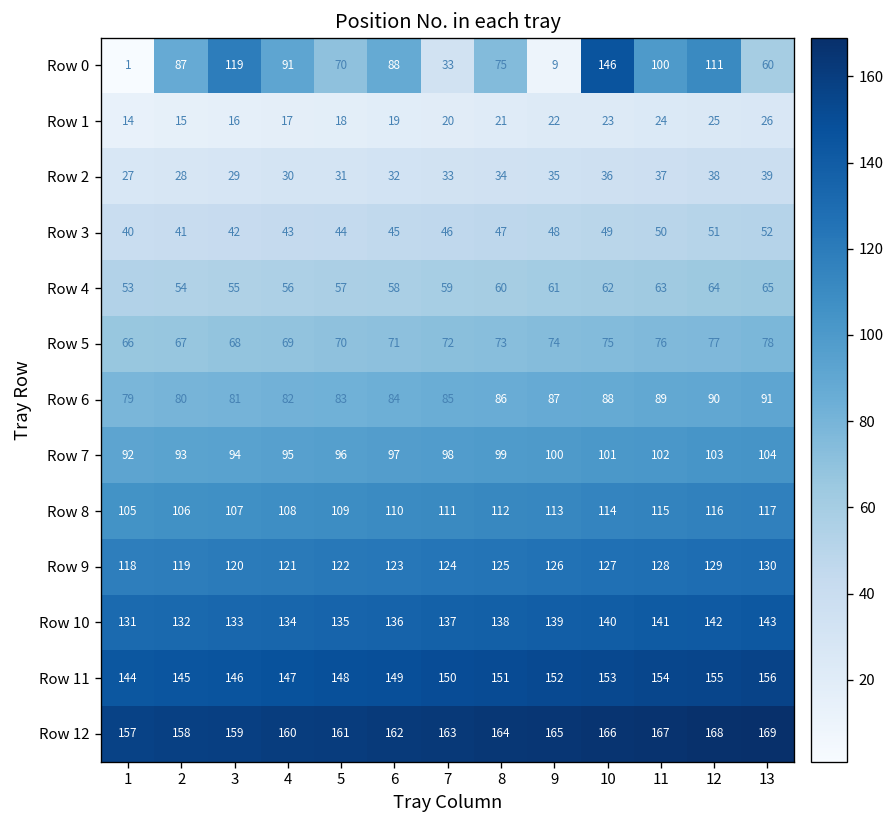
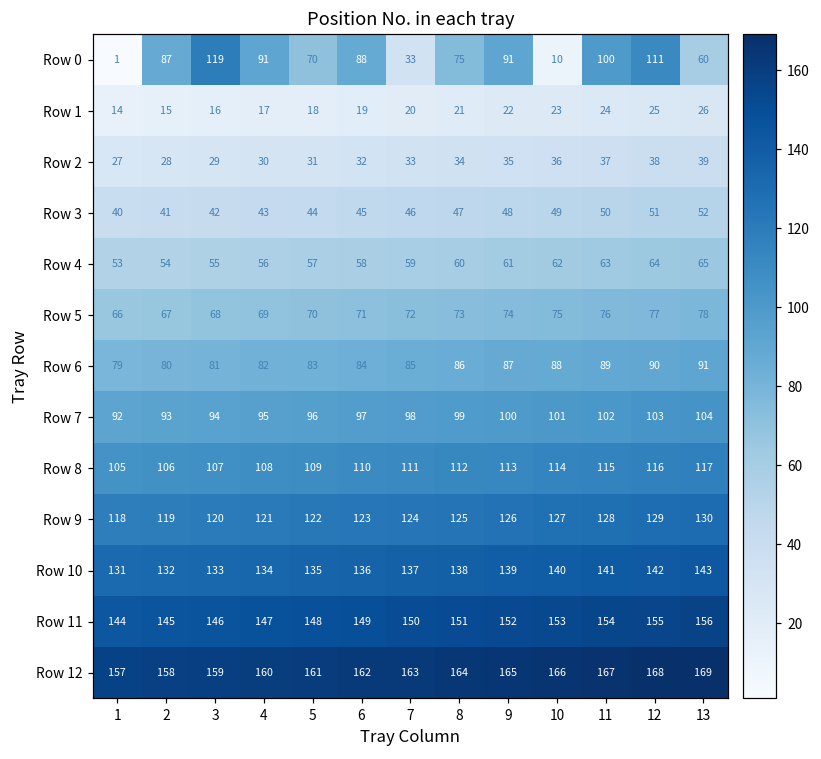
Row 0, 9: 9 -> 91
Row 0, 10: 146 -> 10
